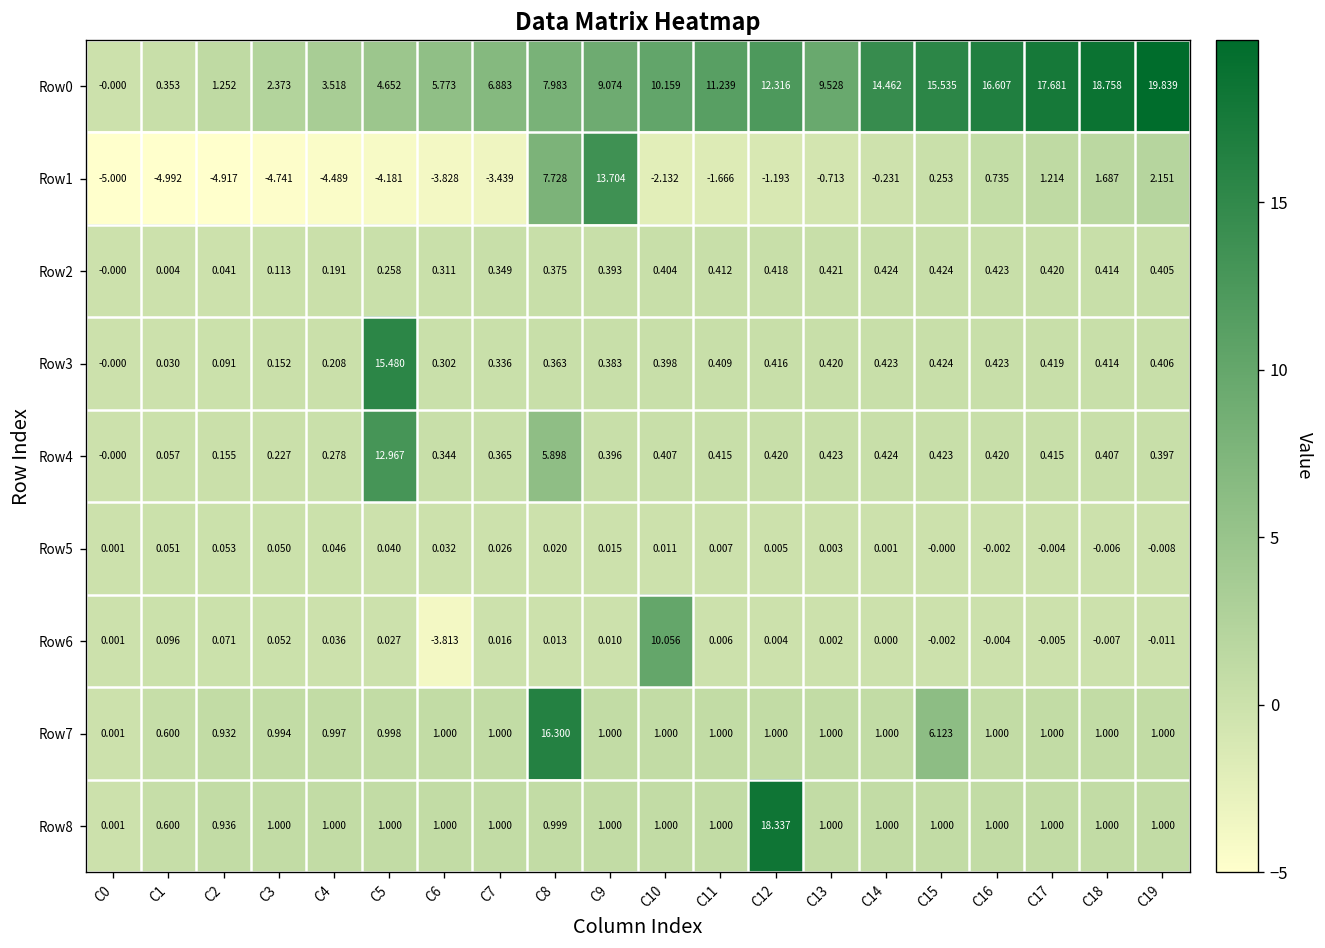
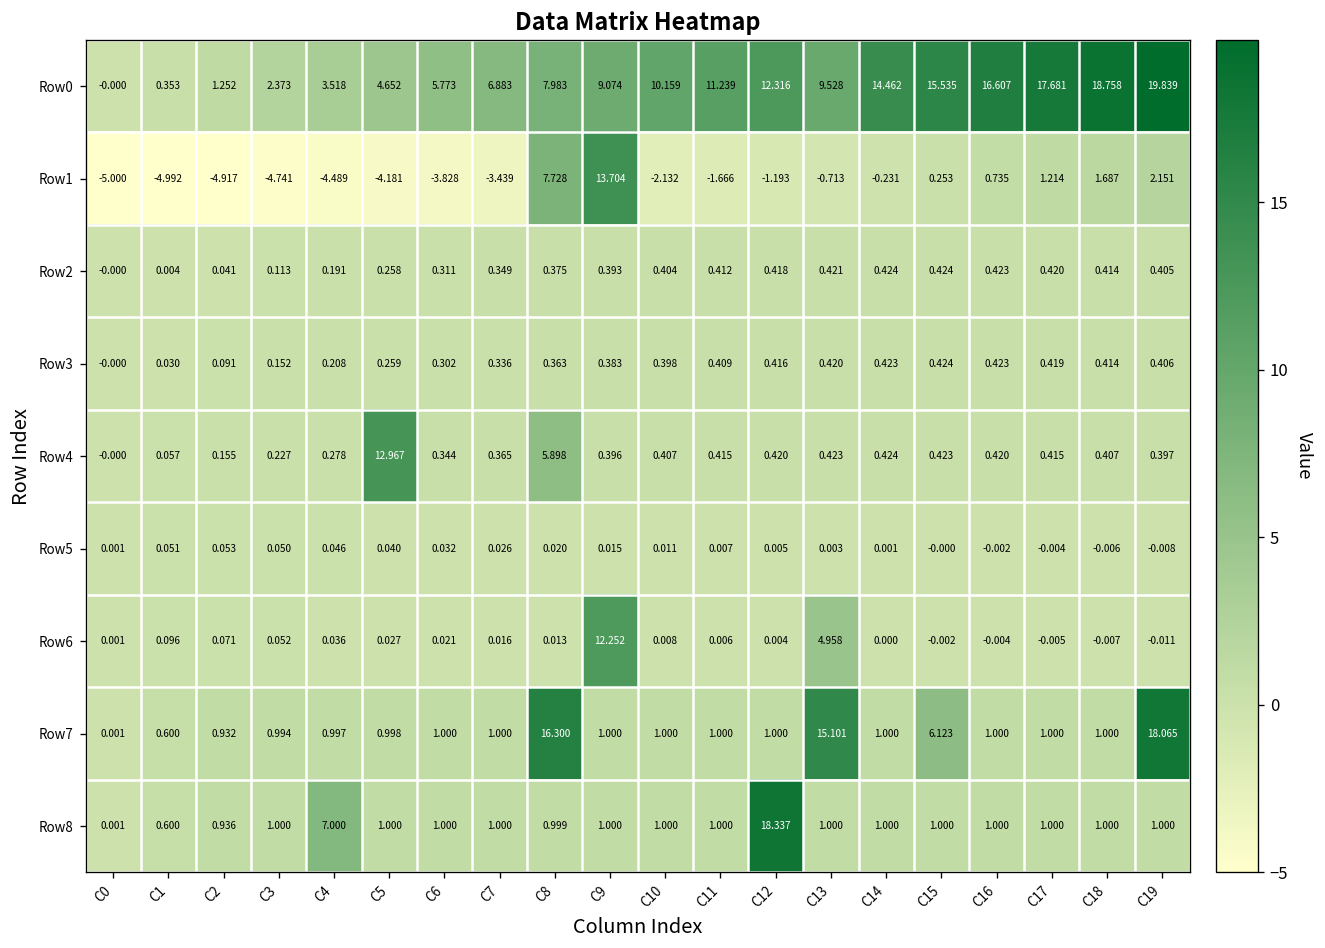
Row3, C5: 15.480 -> 0.259
Row6, C6: -3.813 -> 0.021
Row6, C9: 0.010 -> 12.252
Row6, C10: 10.056 -> 0.008
Row6, C13: 0.002 -> 4.958
Row7, C13: 1.000 -> 15.101
Row7, C19: 1.000 -> 18.065
Row8, C4: 1.000 -> 7.000
